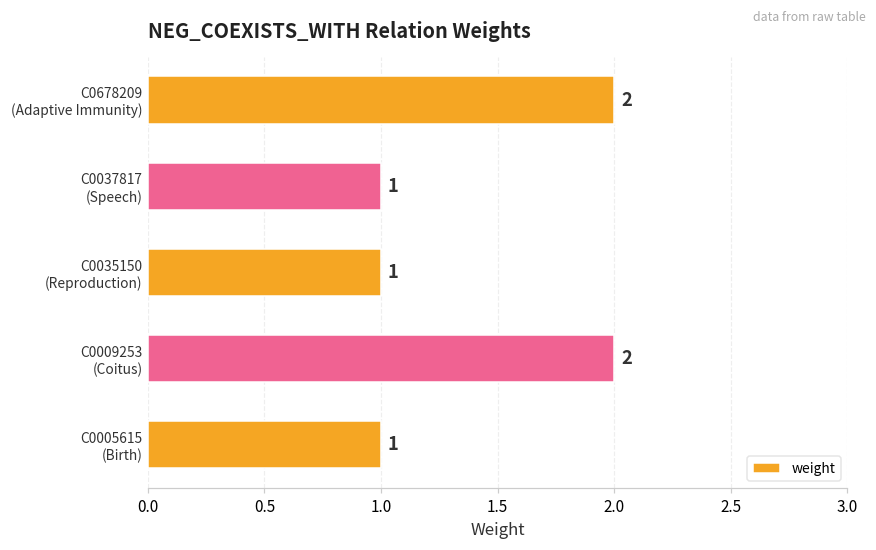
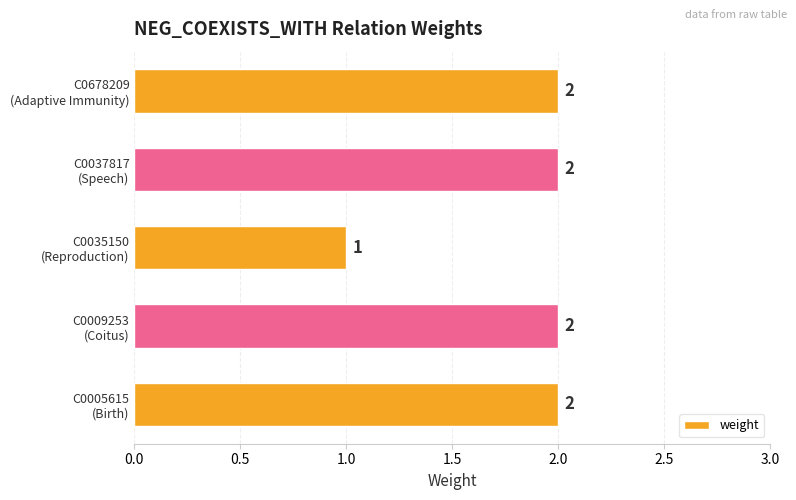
C0037817 (Speech): 1 -> 2
C0005615 (Birth): 1 -> 2
